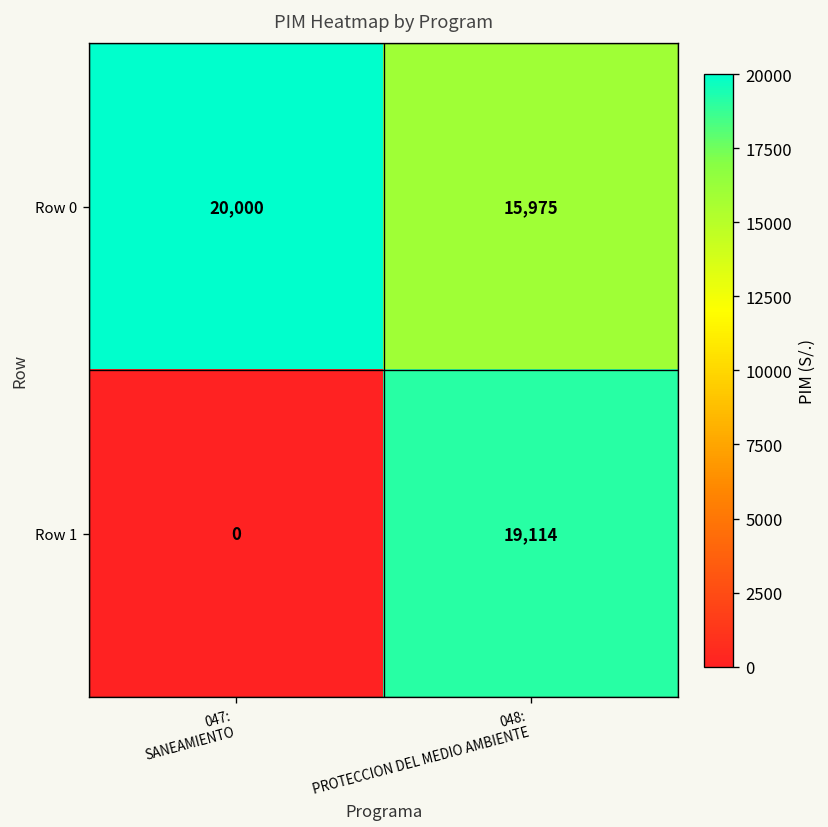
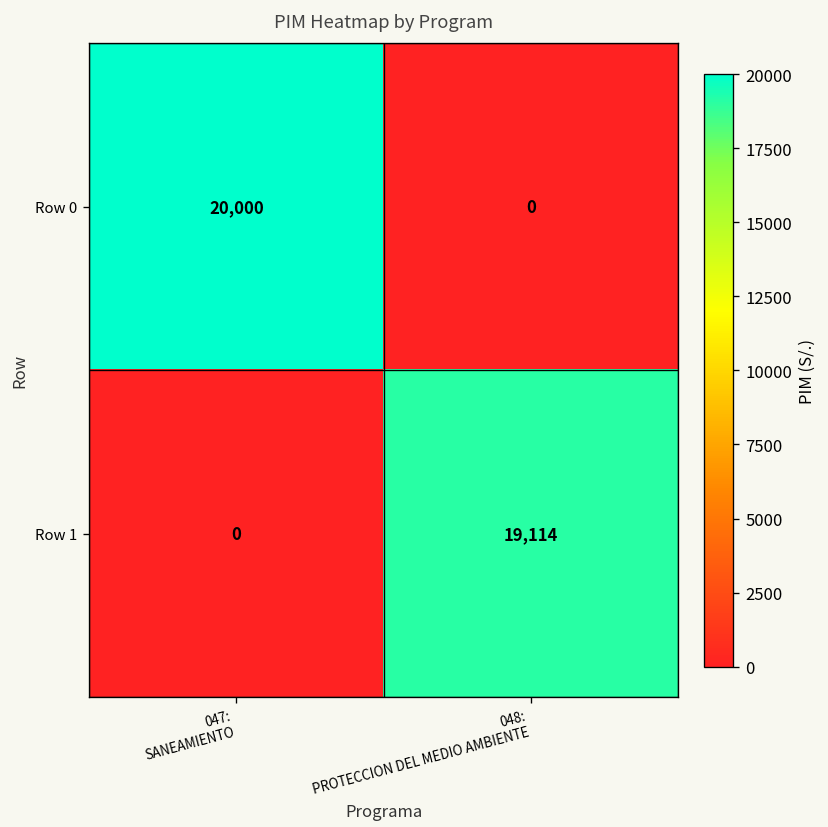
Row 0, 048: PROTECCION DEL MEDIO AMBIENTE: 15,975 -> 0
